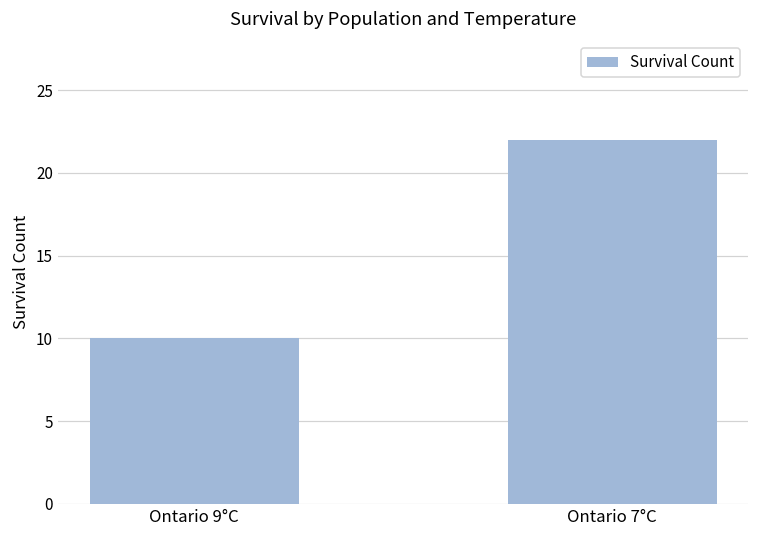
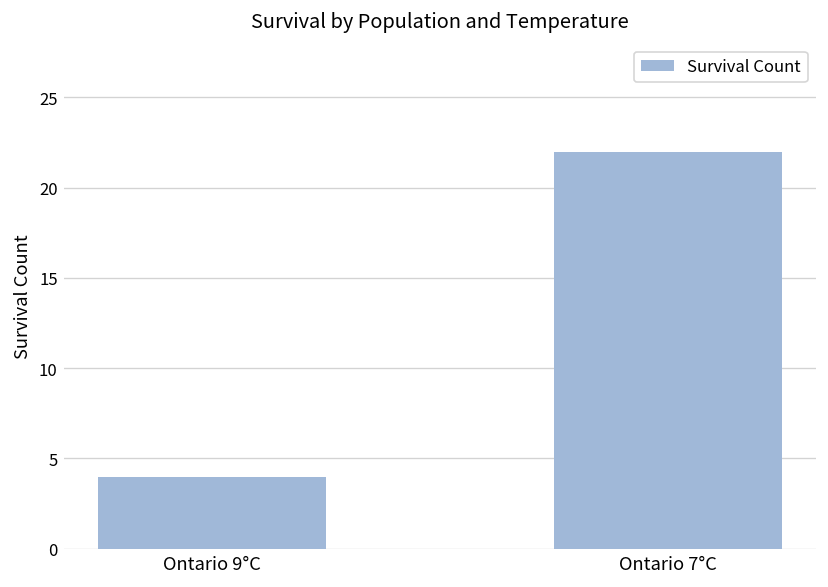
Ontario 9°C: 10 -> 4
